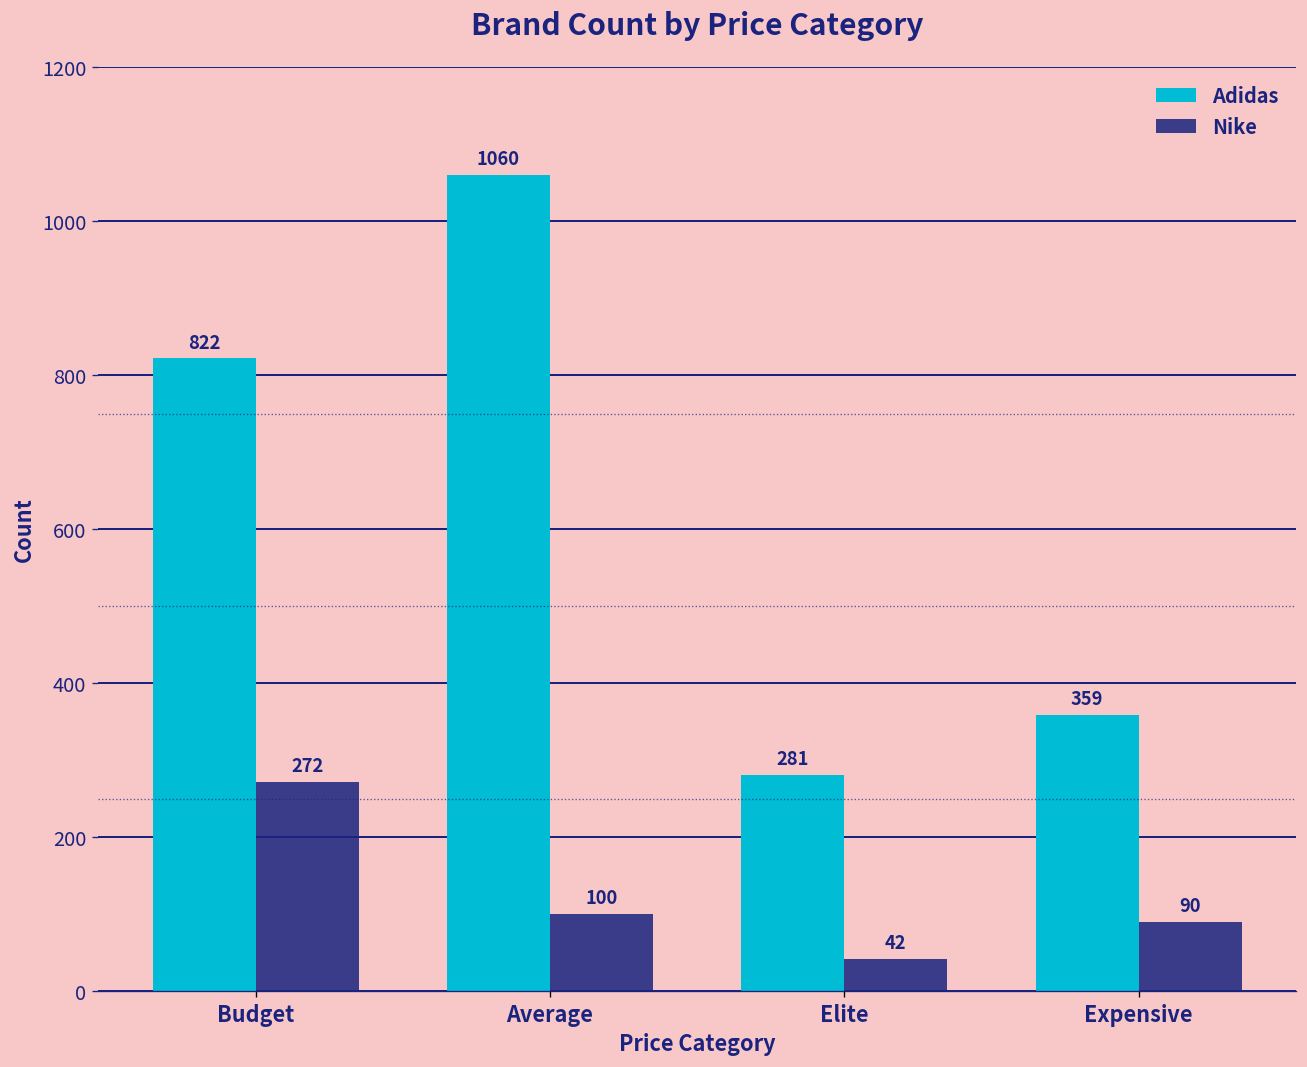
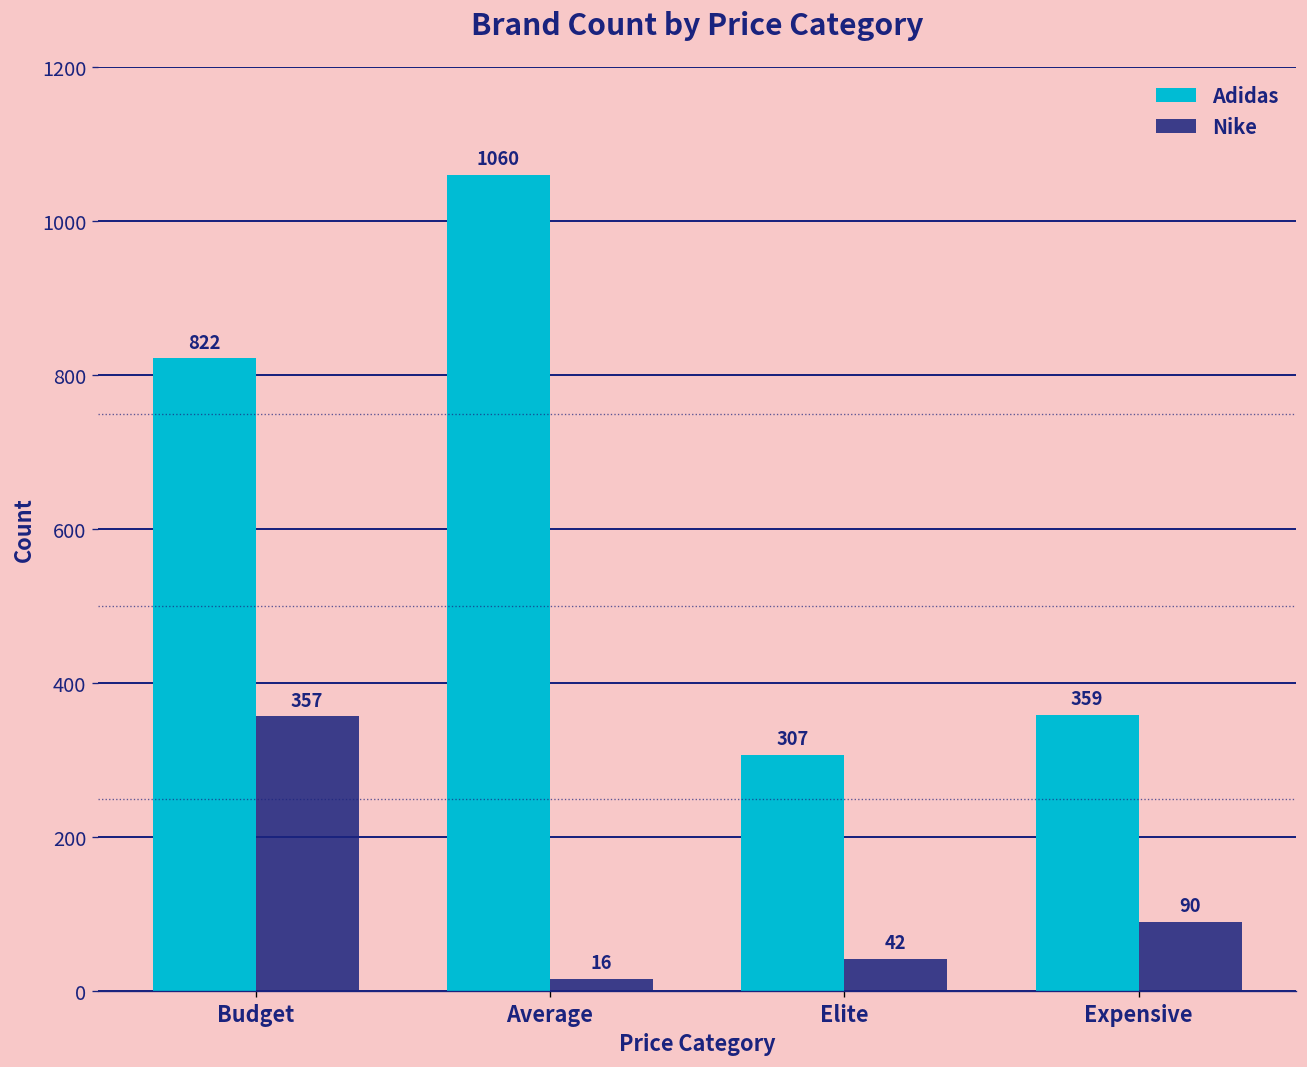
Nike, Budget: 272 -> 357
Nike, Average: 100 -> 16
Adidas, Elite: 281 -> 307
